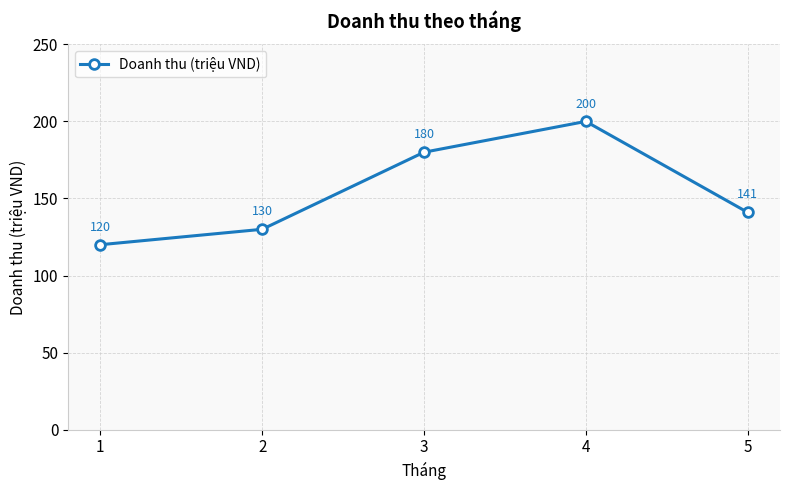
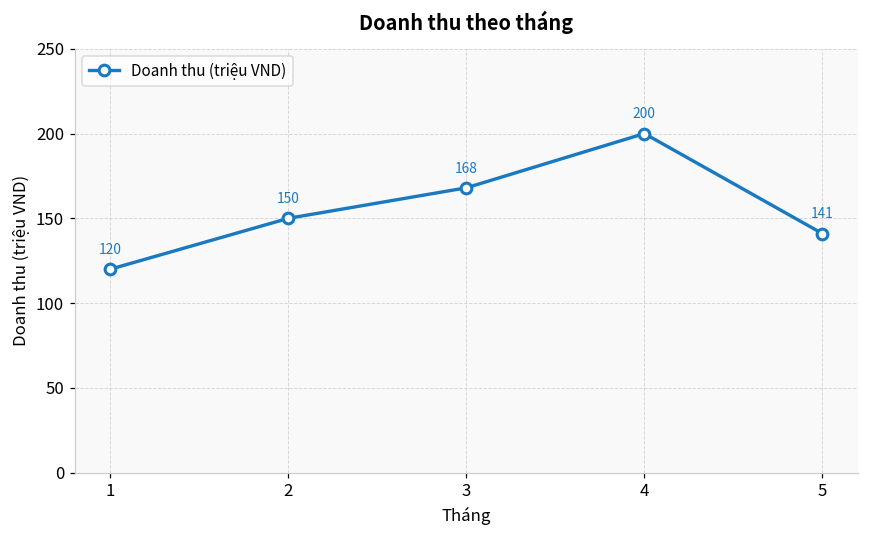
2: 130 -> 150
3: 180 -> 168
